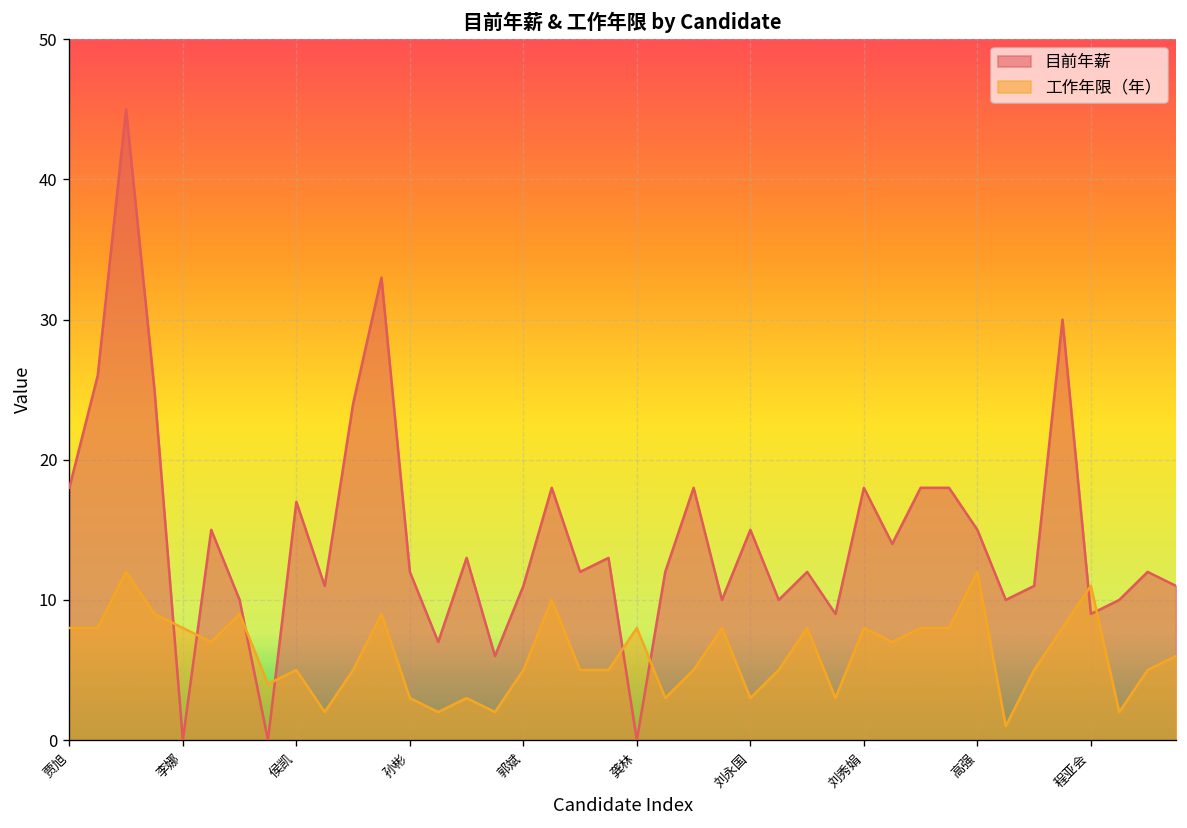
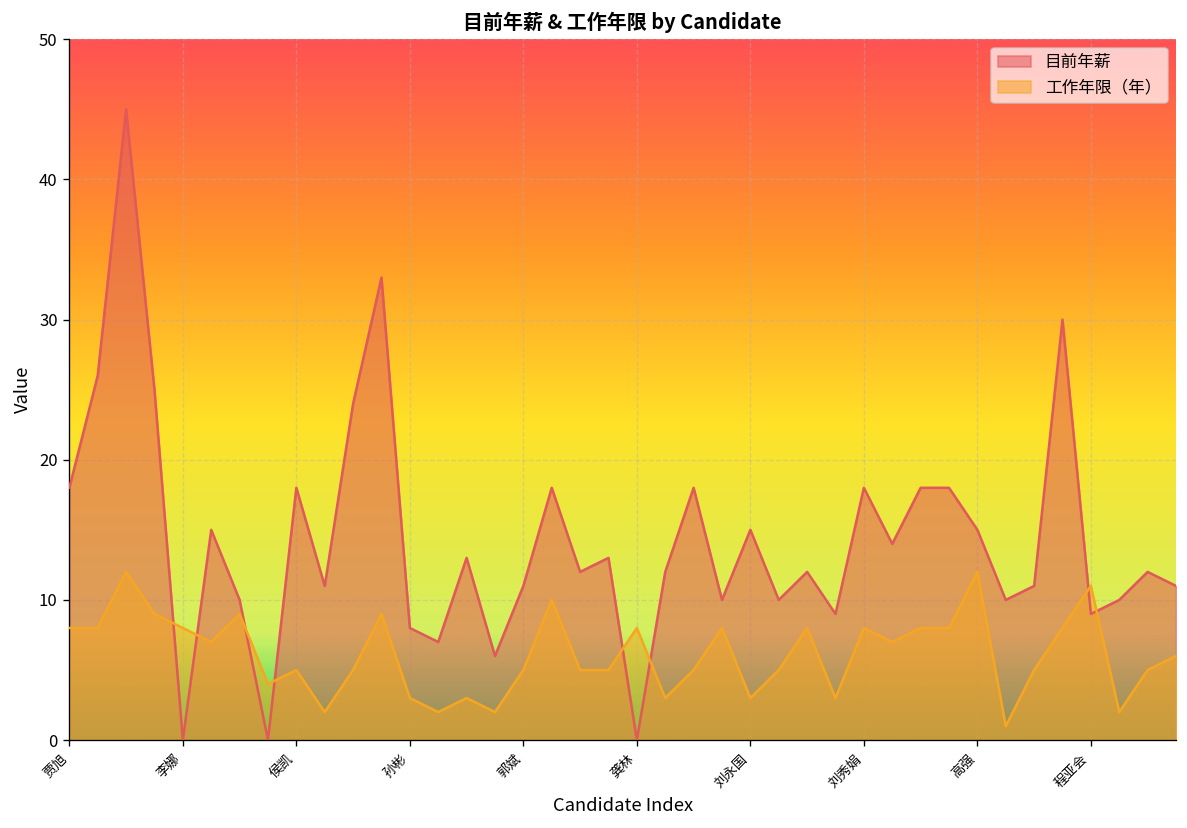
目前年薪, 侯凯: 17 -> 18
目前年薪, 孙彬: 12 -> 8
